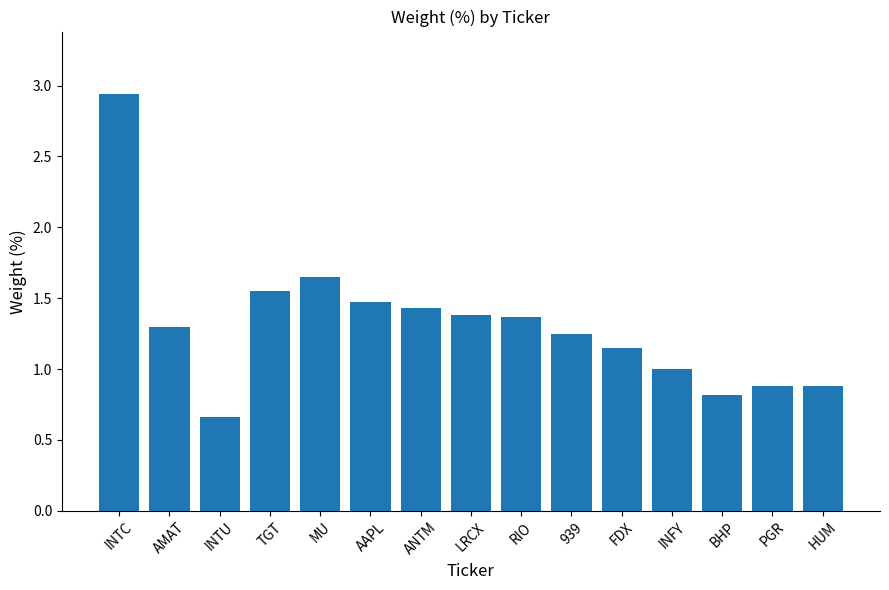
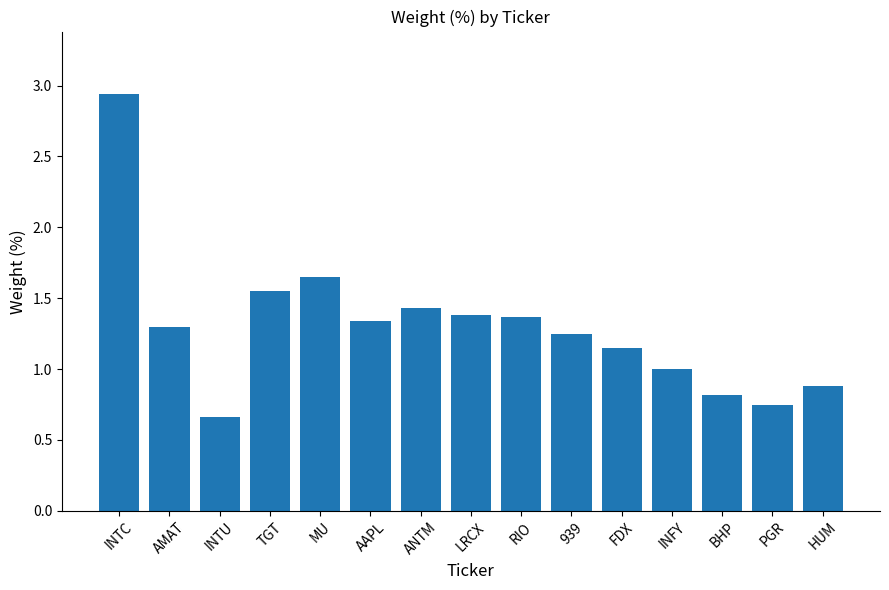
AAPL: 1.47 -> 1.34
PGR: 0.88 -> 0.75
